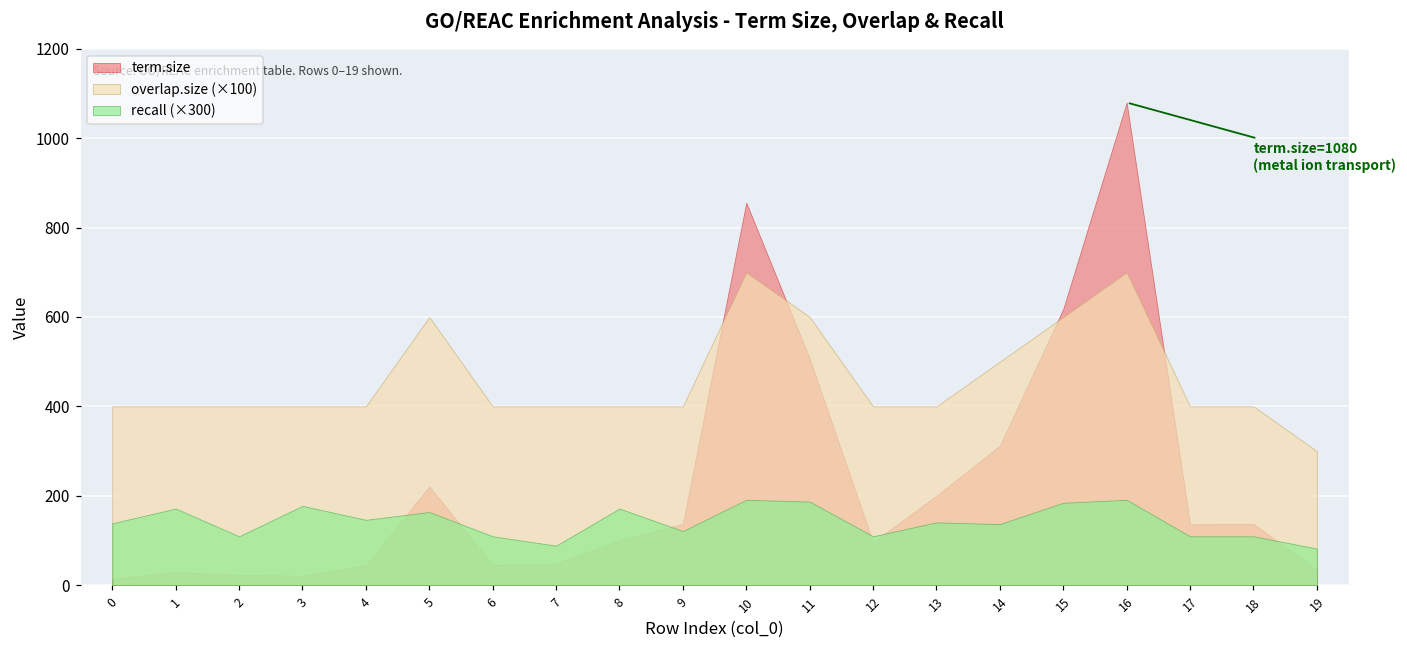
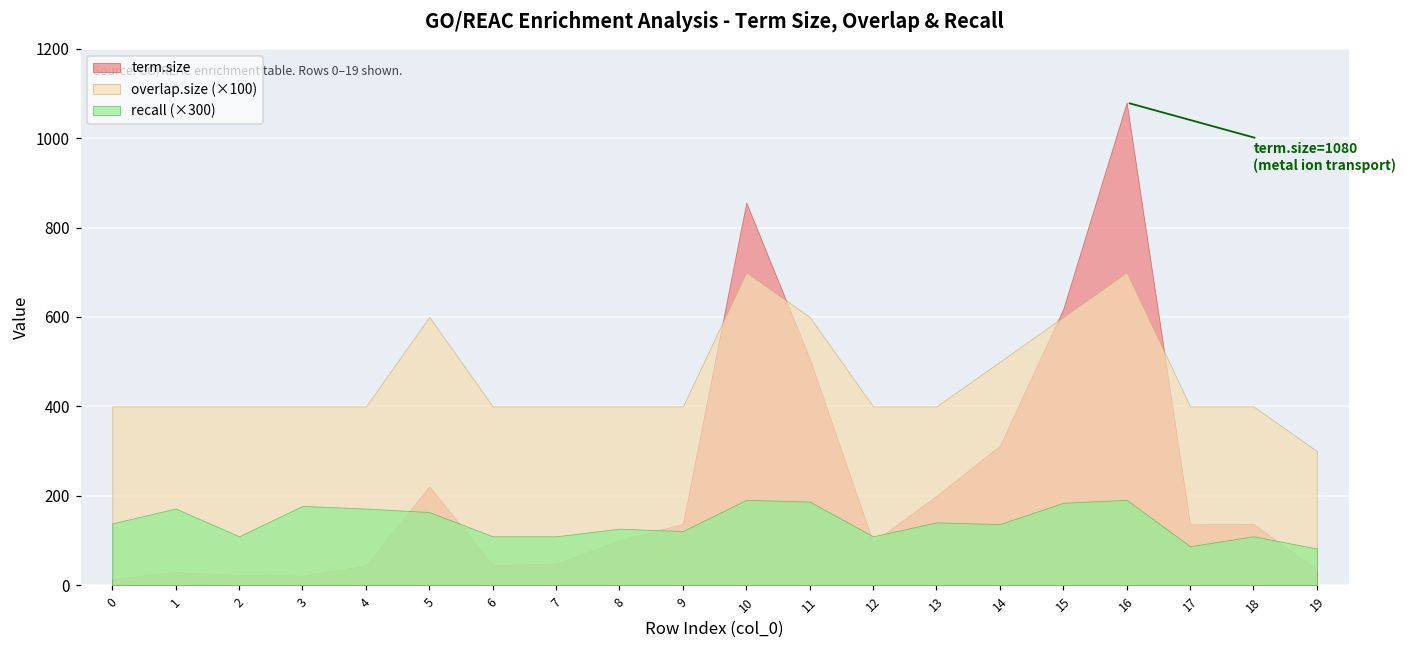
recall (×300), 4: 150 -> 170
recall (×300), 7: 90 -> 110
recall (×300), 8: 170 -> 130
recall (×300), 17: 110 -> 90
